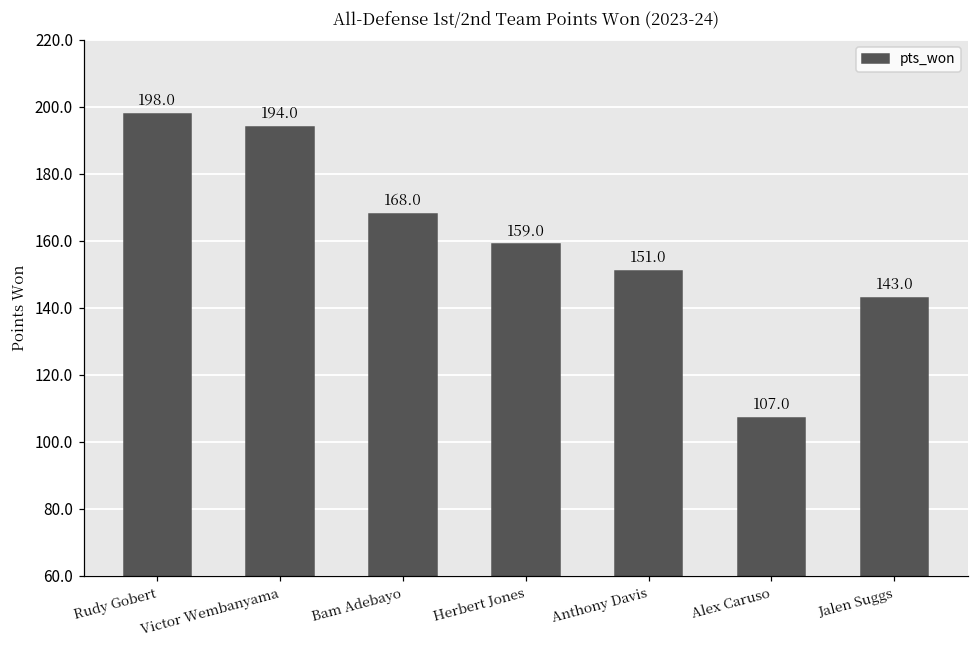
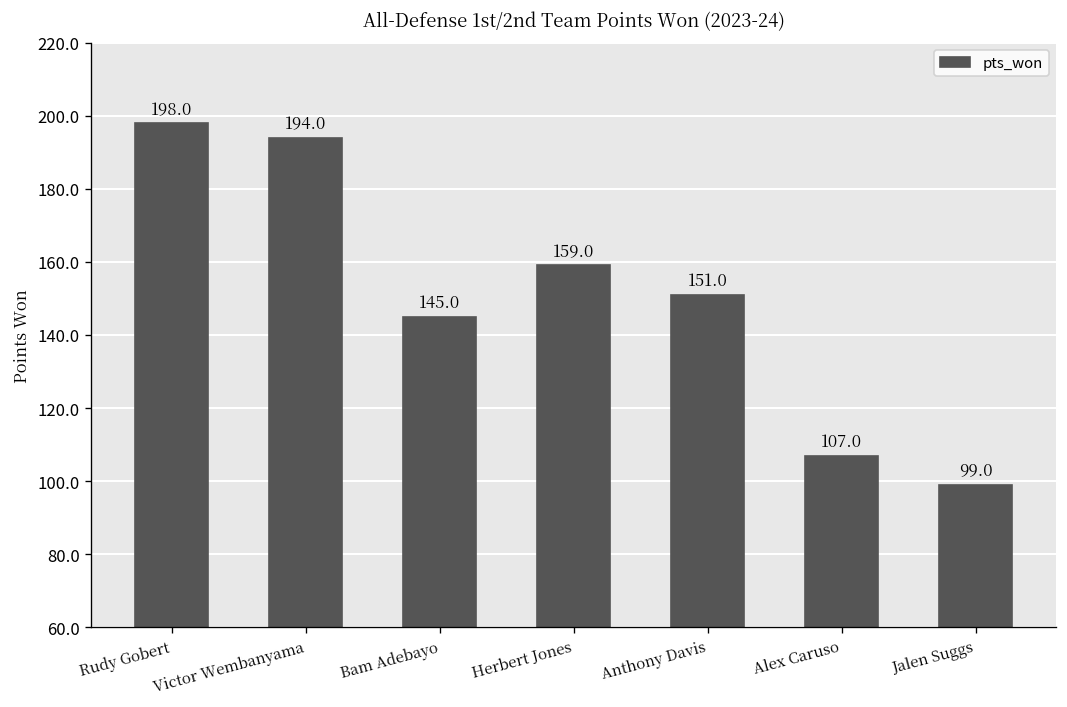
Bam Adebayo: 168.0 -> 145.0
Jalen Suggs: 143.0 -> 99.0
